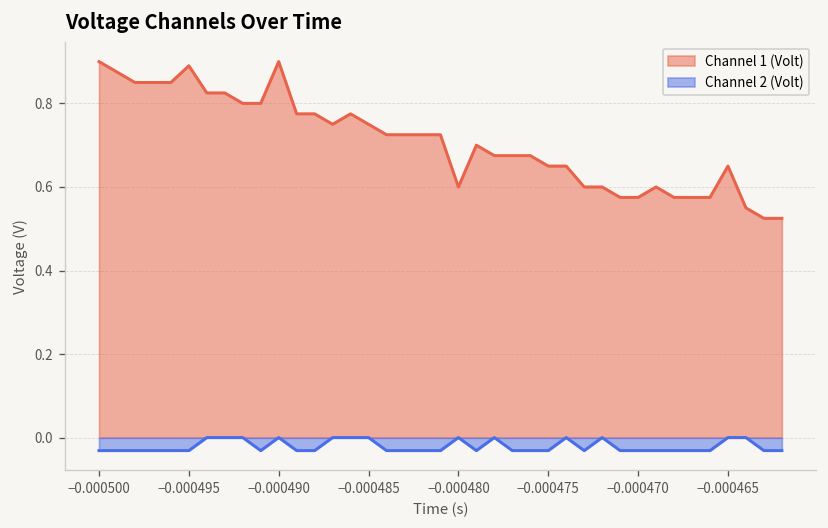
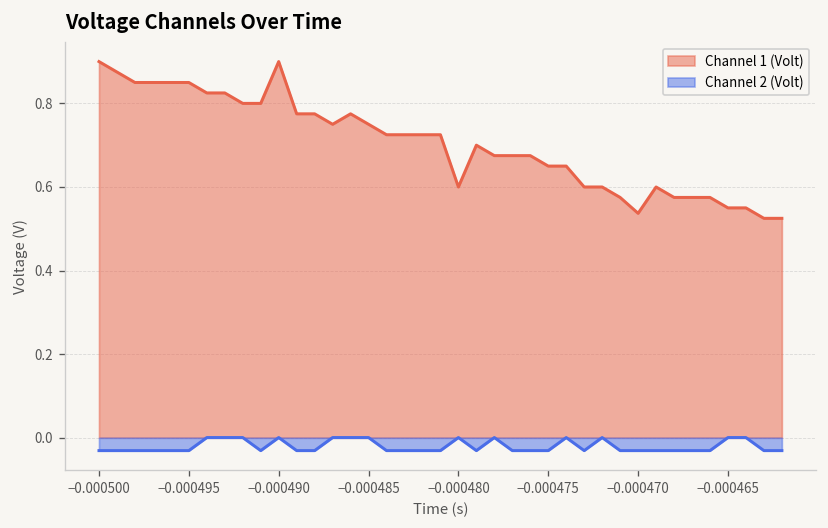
Channel 1 (Volt), −0.000495: 0.89 -> 0.85
Channel 1 (Volt), −0.000470: 0.58 -> 0.54
Channel 1 (Volt), −0.000465: 0.65 -> 0.55
